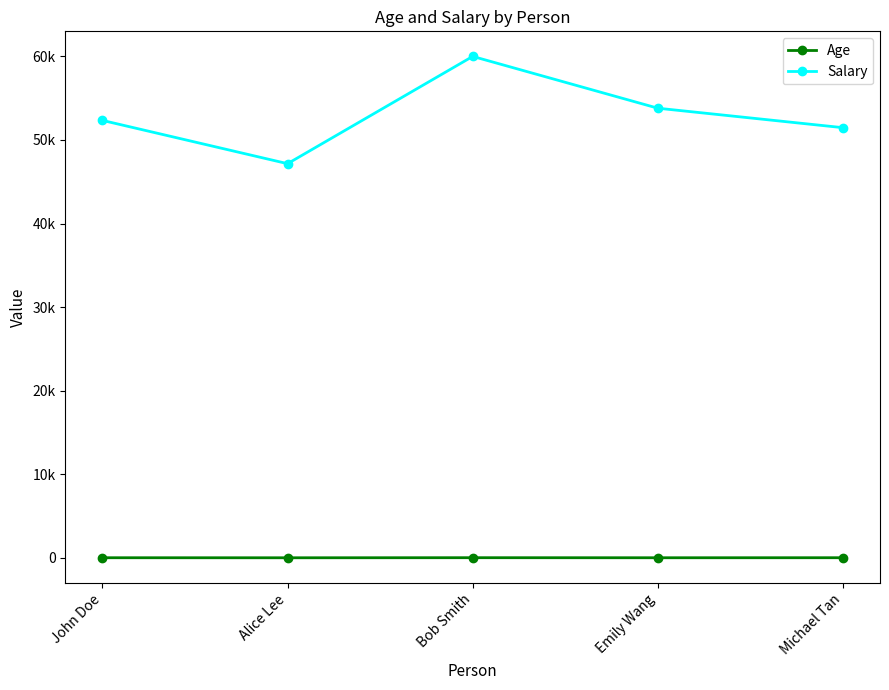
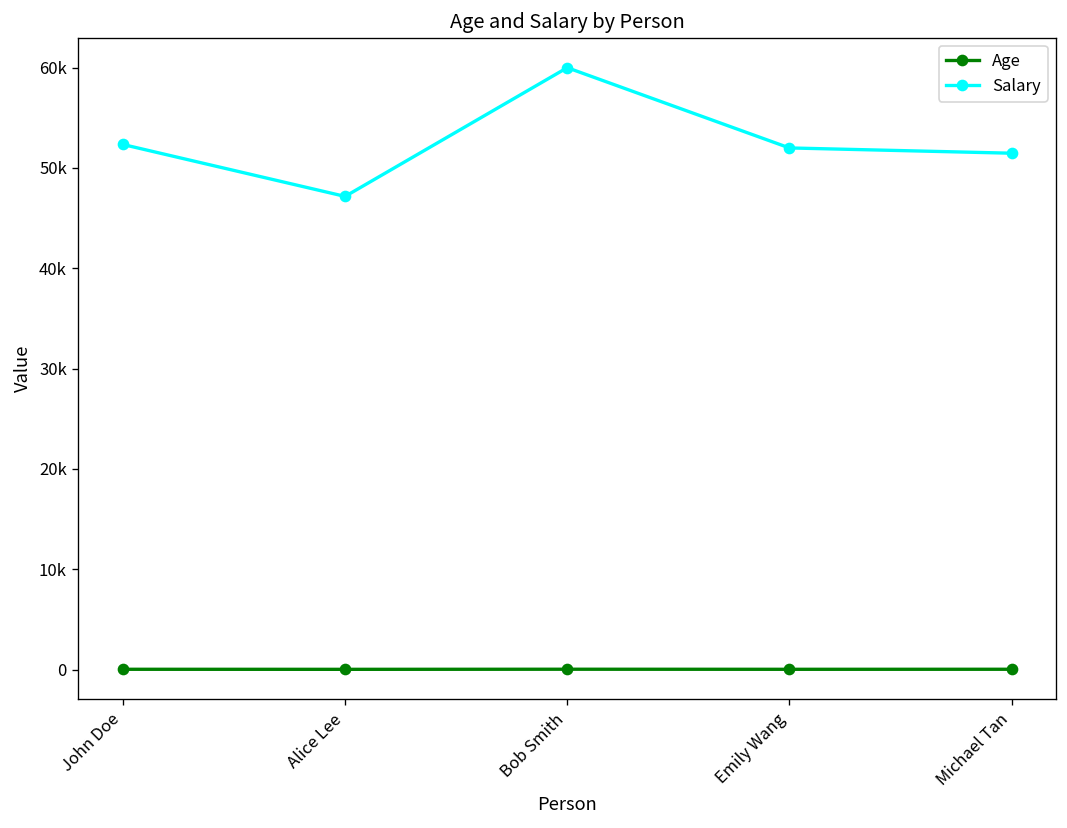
Salary, Emily Wang: 54000 -> 52000
